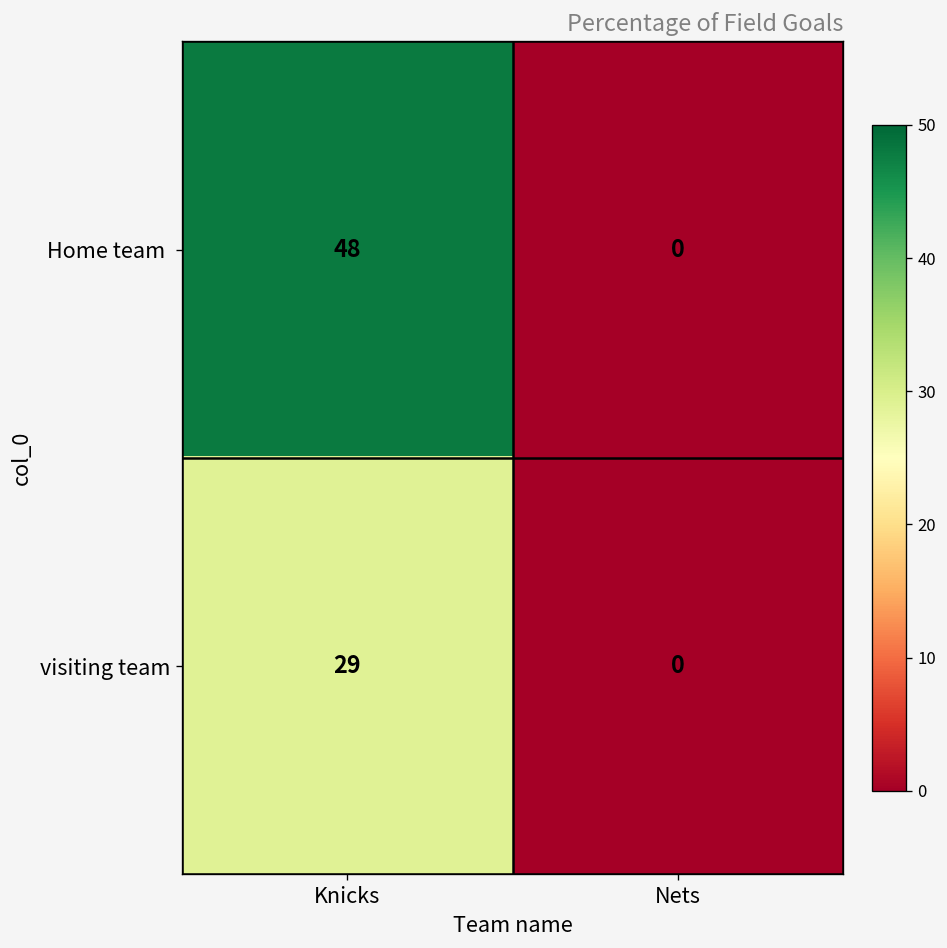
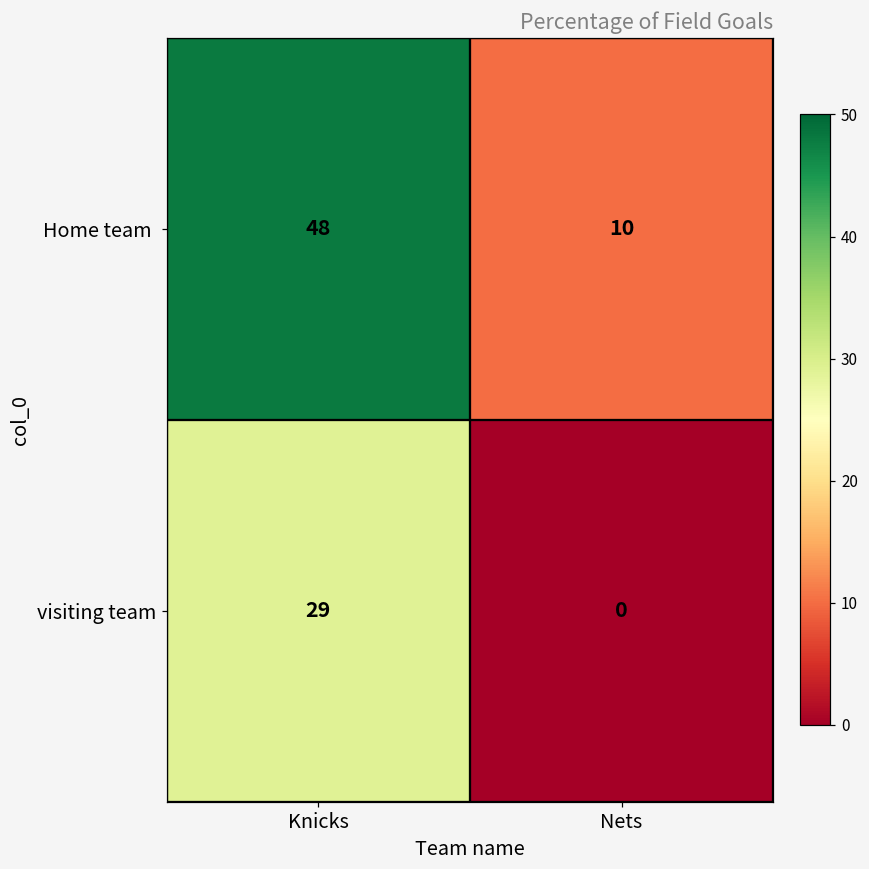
Home team, Nets: 0 -> 10
